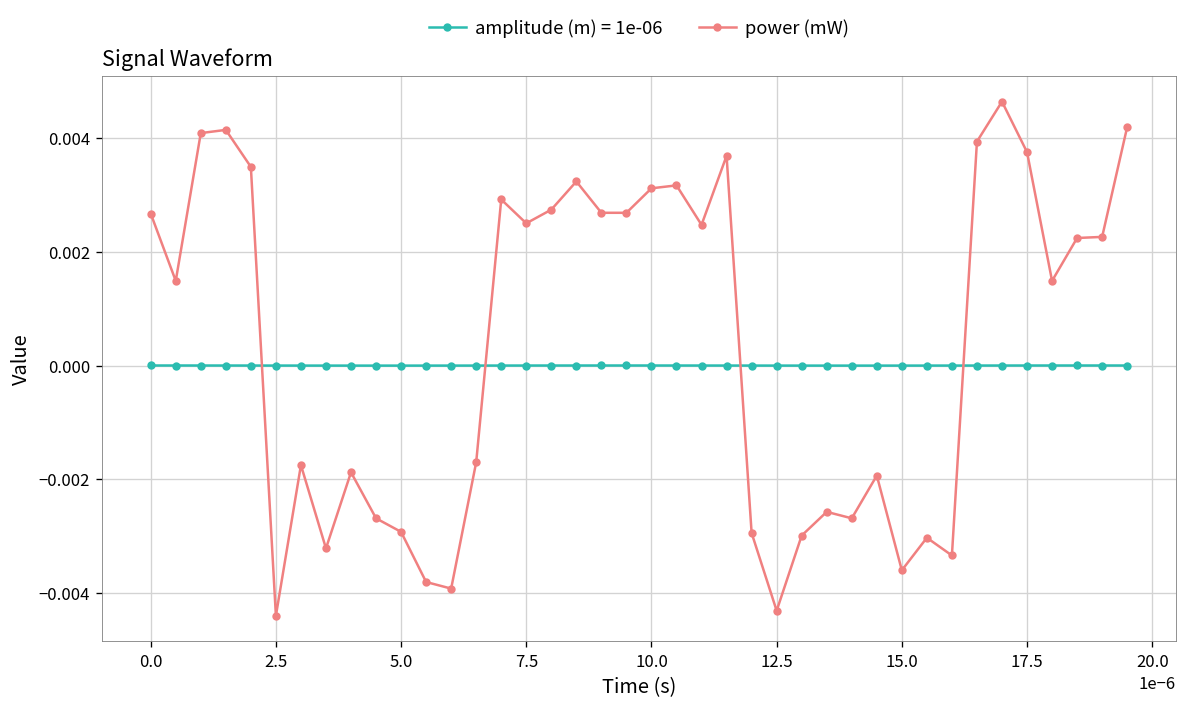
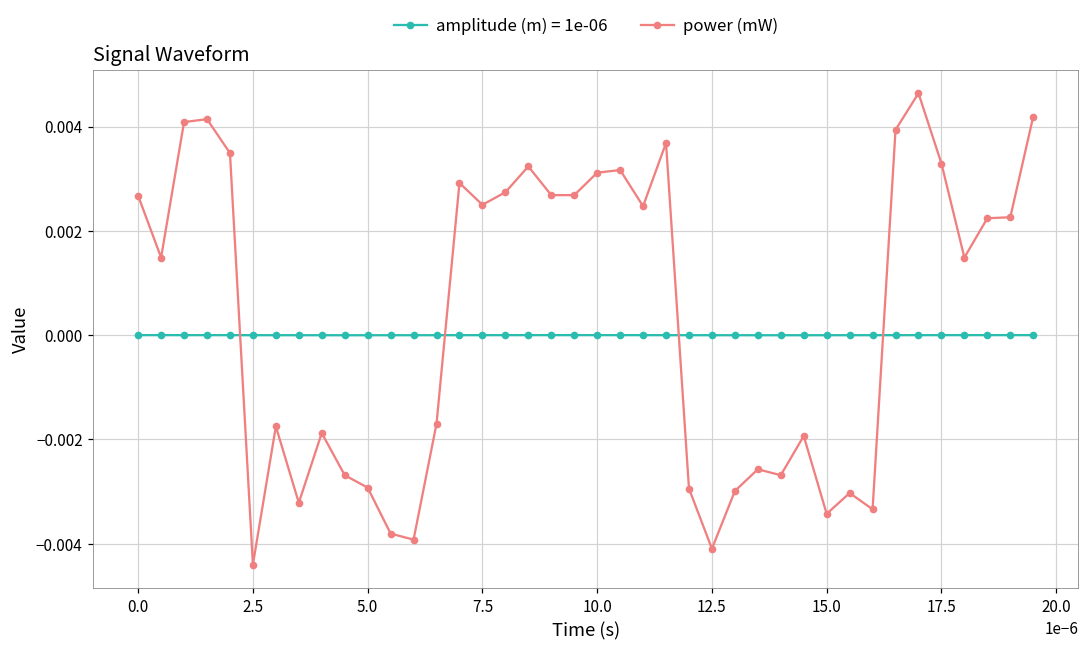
power (mW), 12.5: -0.0043 -> -0.0041
power (mW), 15.0: -0.0036 -> -0.0034
power (mW), 17.5: 0.0038 -> 0.0033
